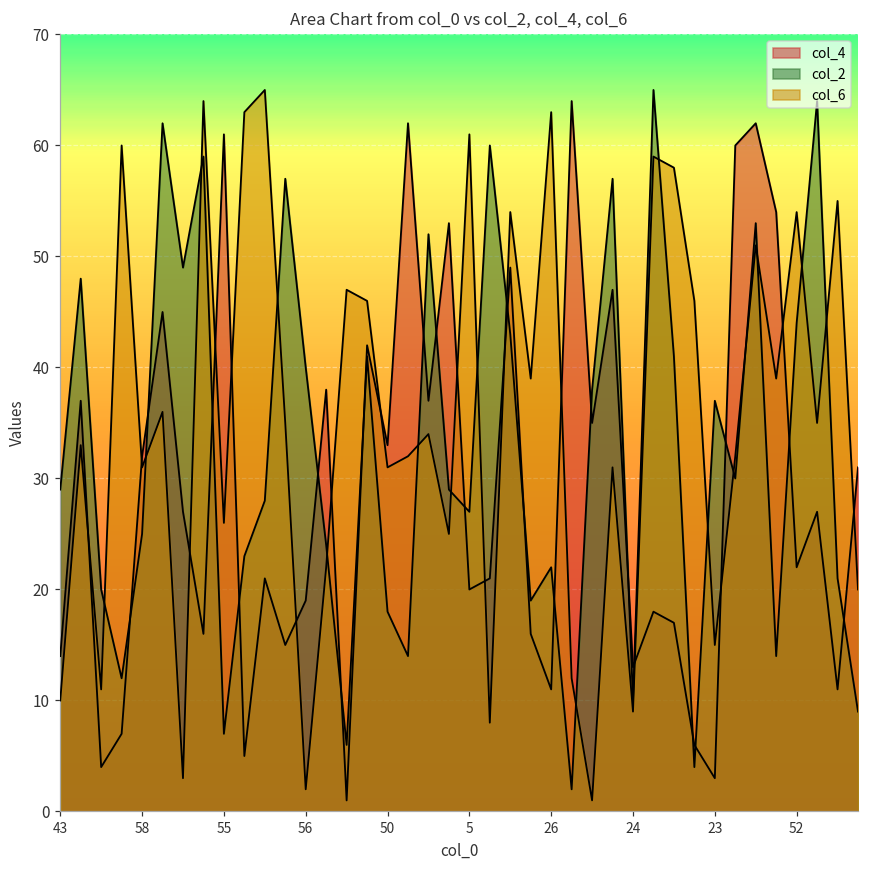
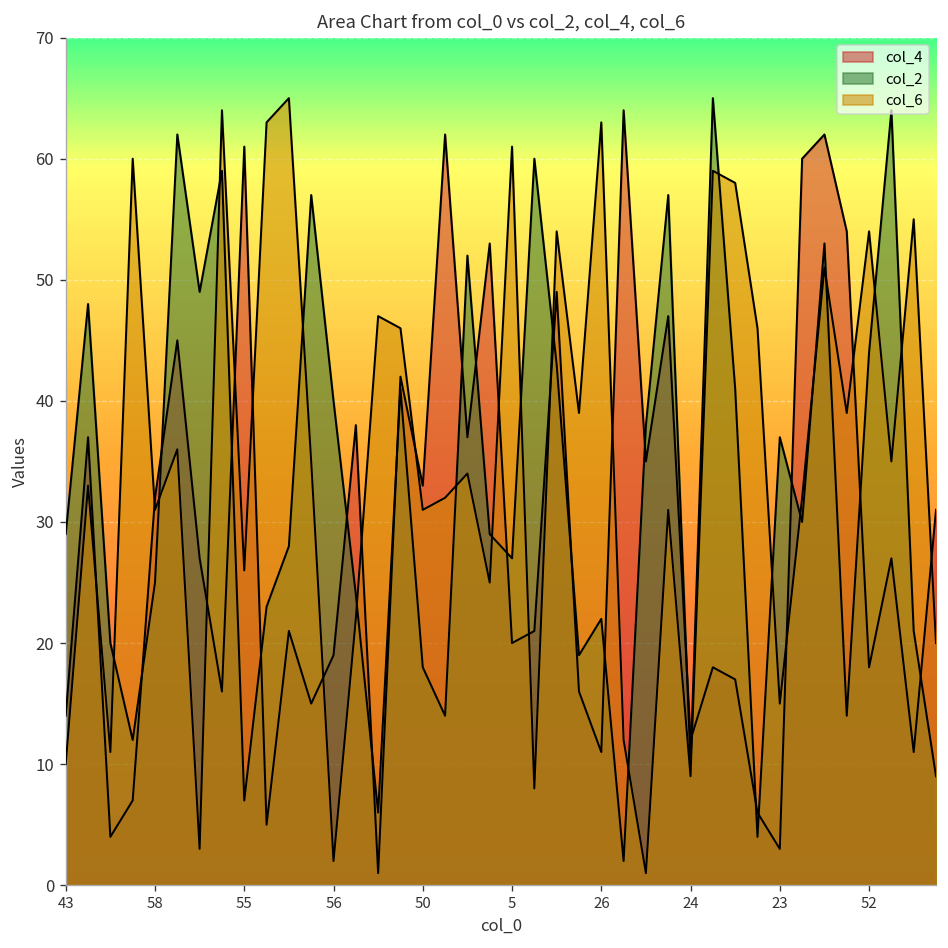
col_4, 24: 13 -> 12
col_4, 52: 22 -> 18
